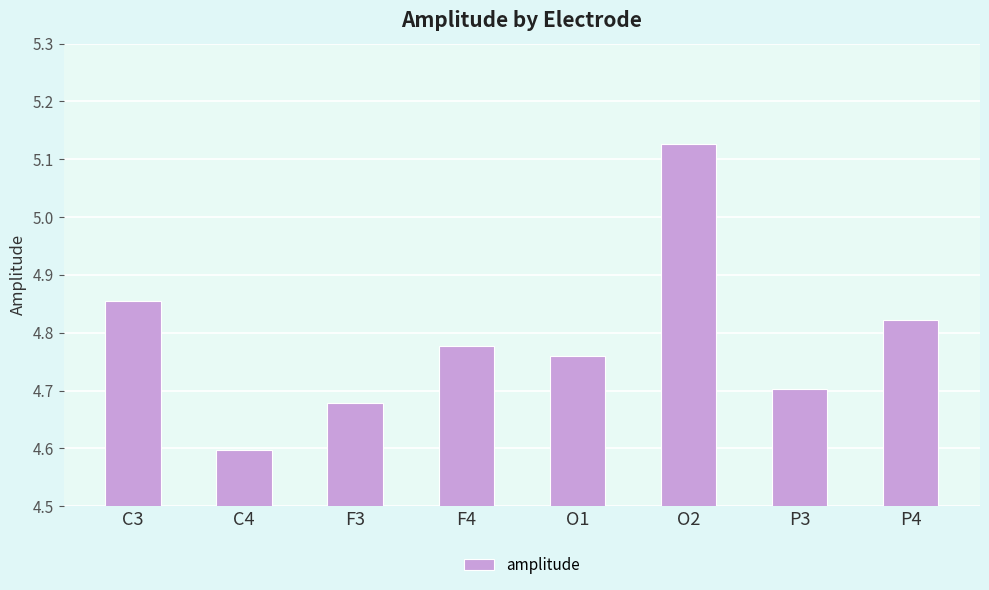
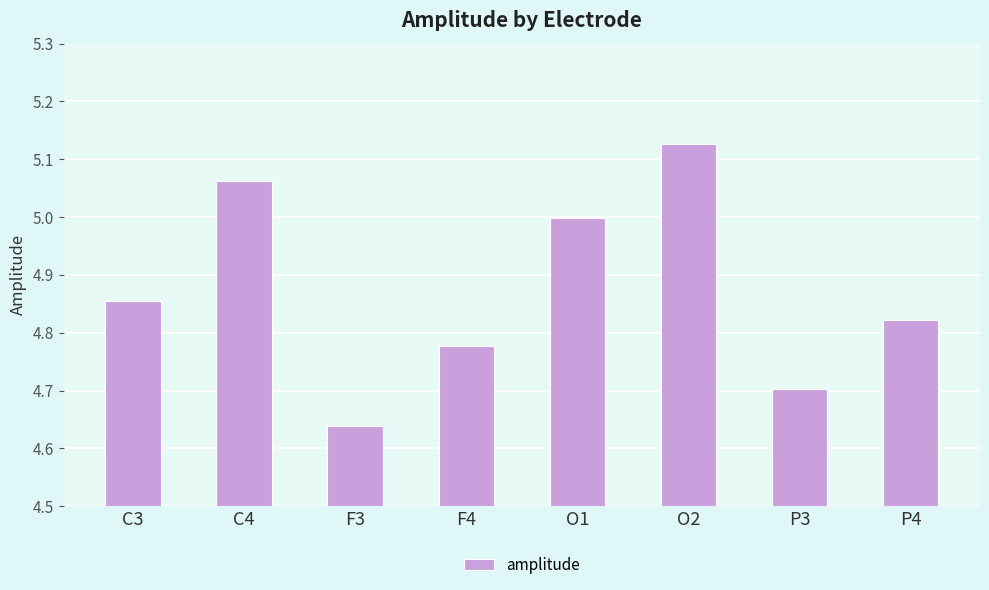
C4: 4.60 -> 5.06
F3: 4.68 -> 4.64
O1: 4.76 -> 5.00
